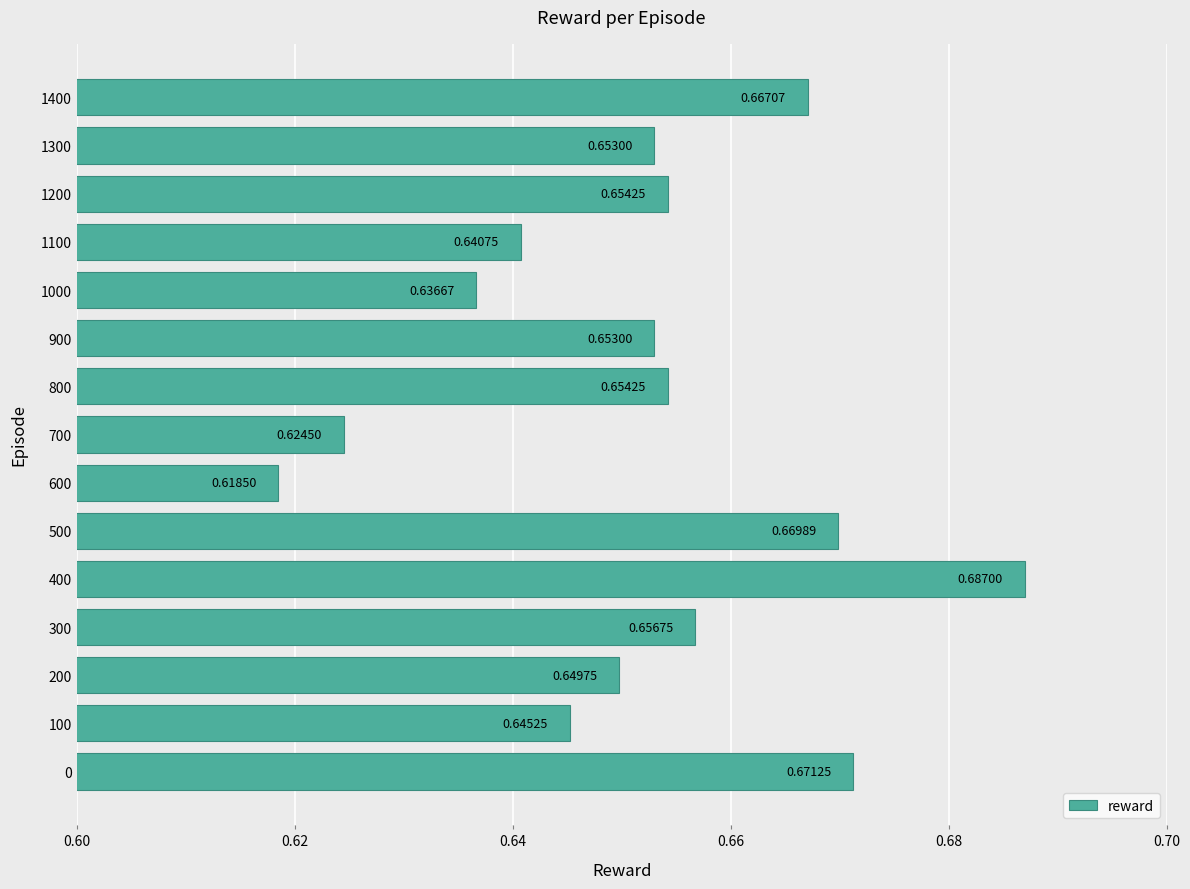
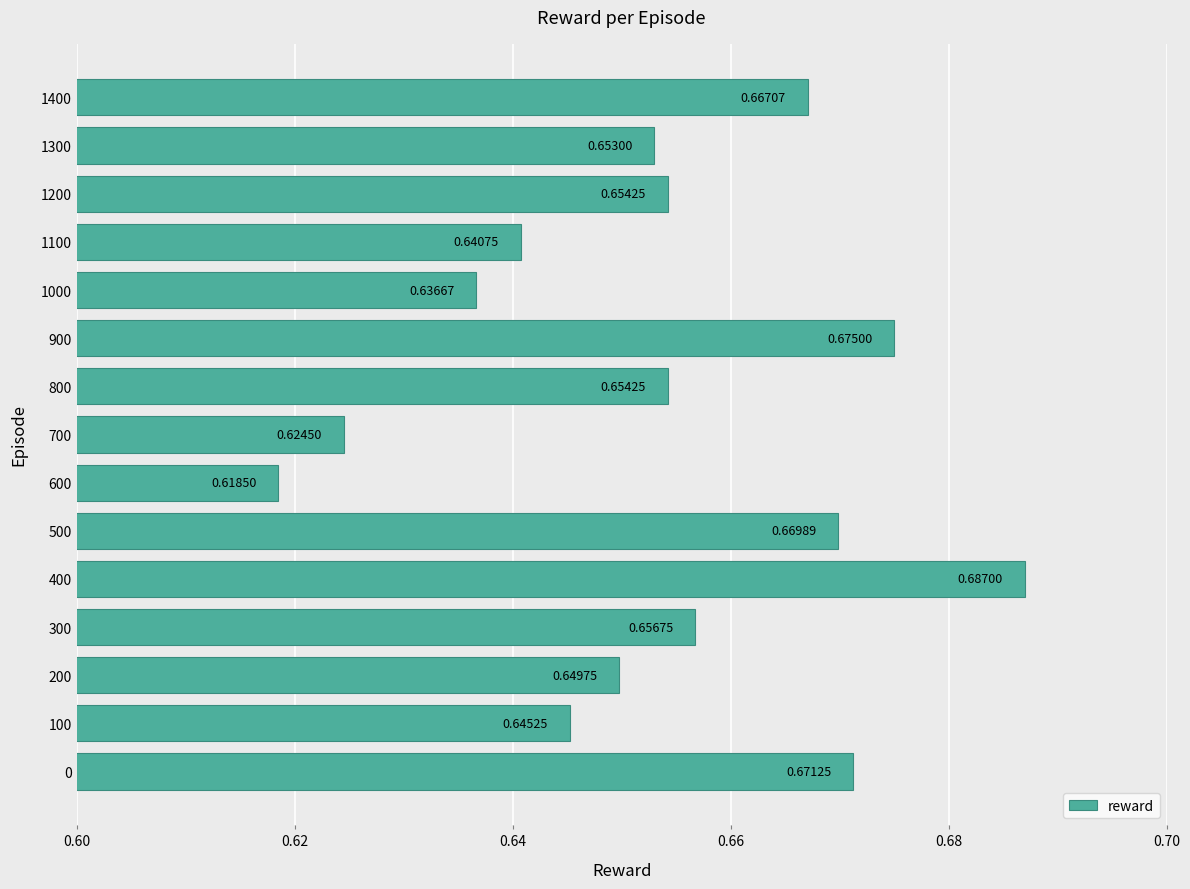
900: 0.65300 -> 0.67500
